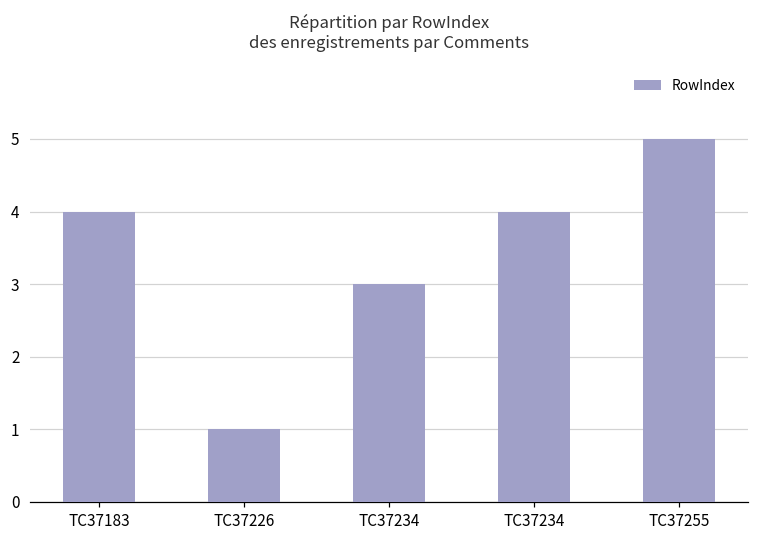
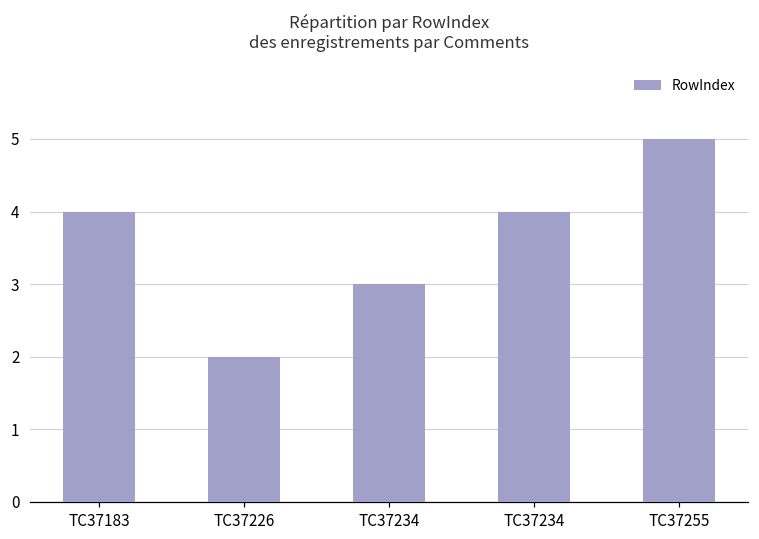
TC37226: 1 -> 2
